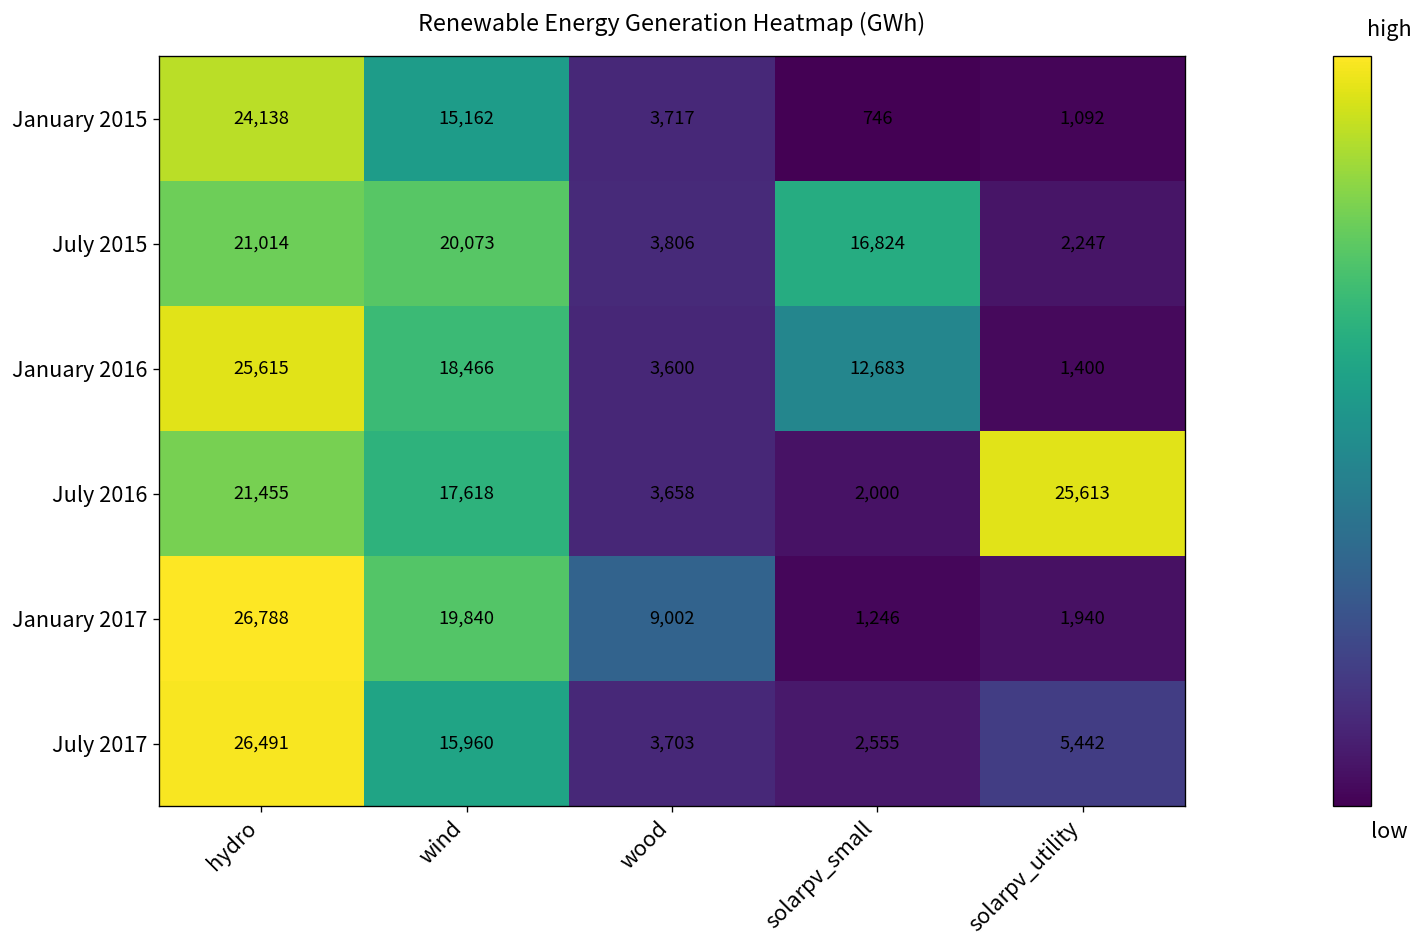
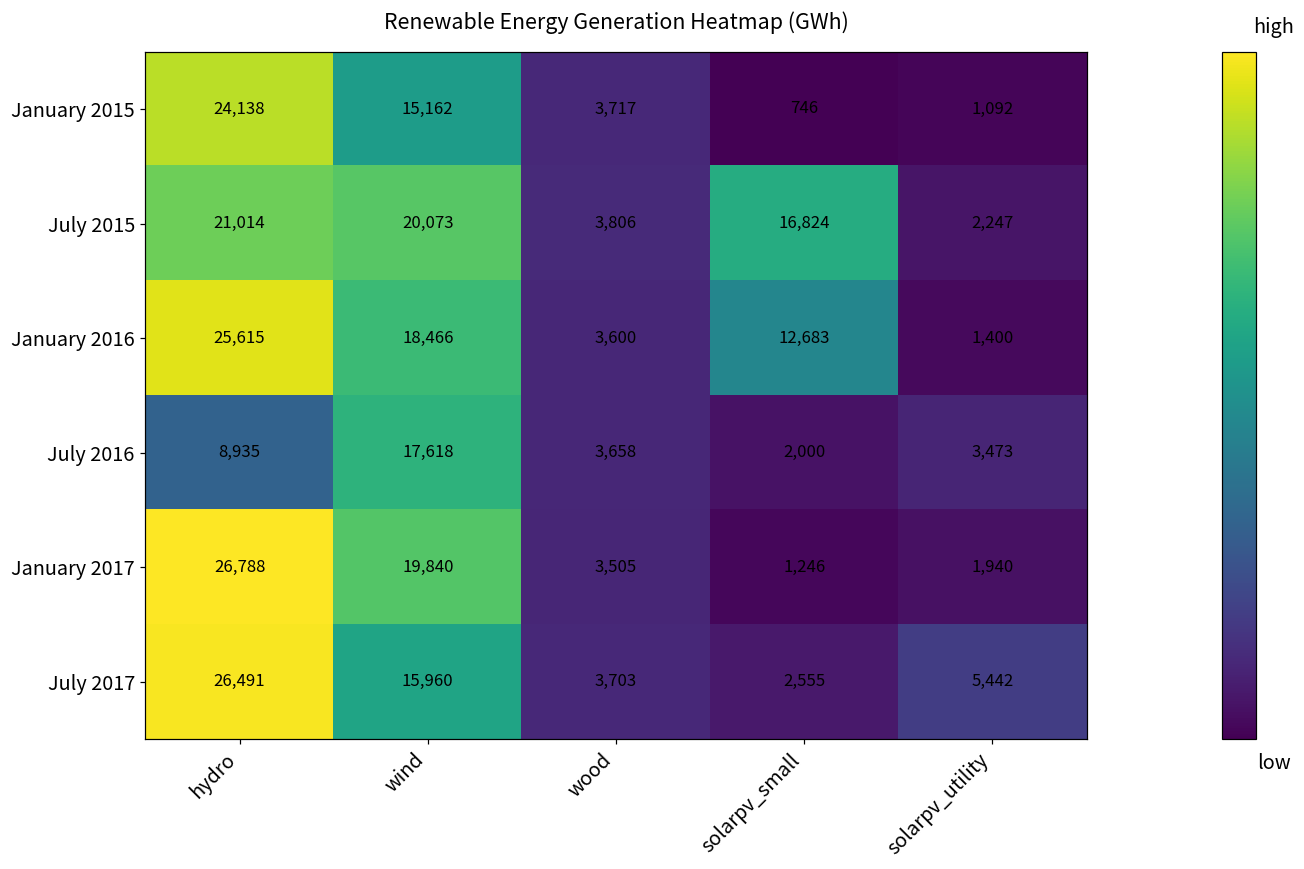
July 2016, hydro: 21,455 -> 8,935
July 2016, solarpv_utility: 25,613 -> 3,473
January 2017, wood: 9,002 -> 3,505
